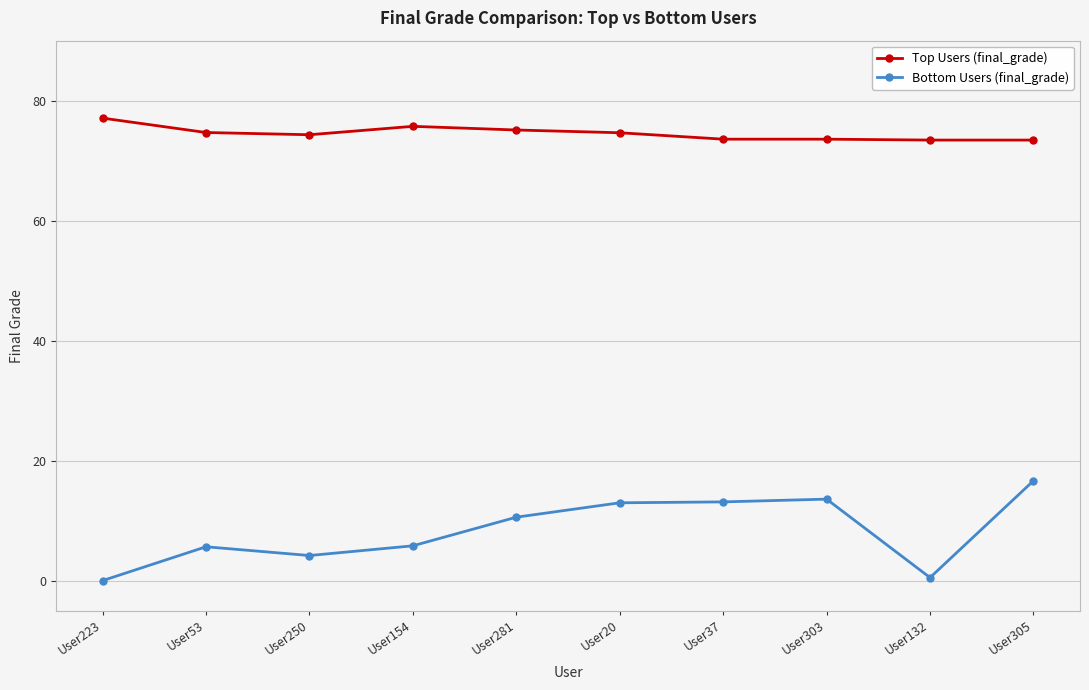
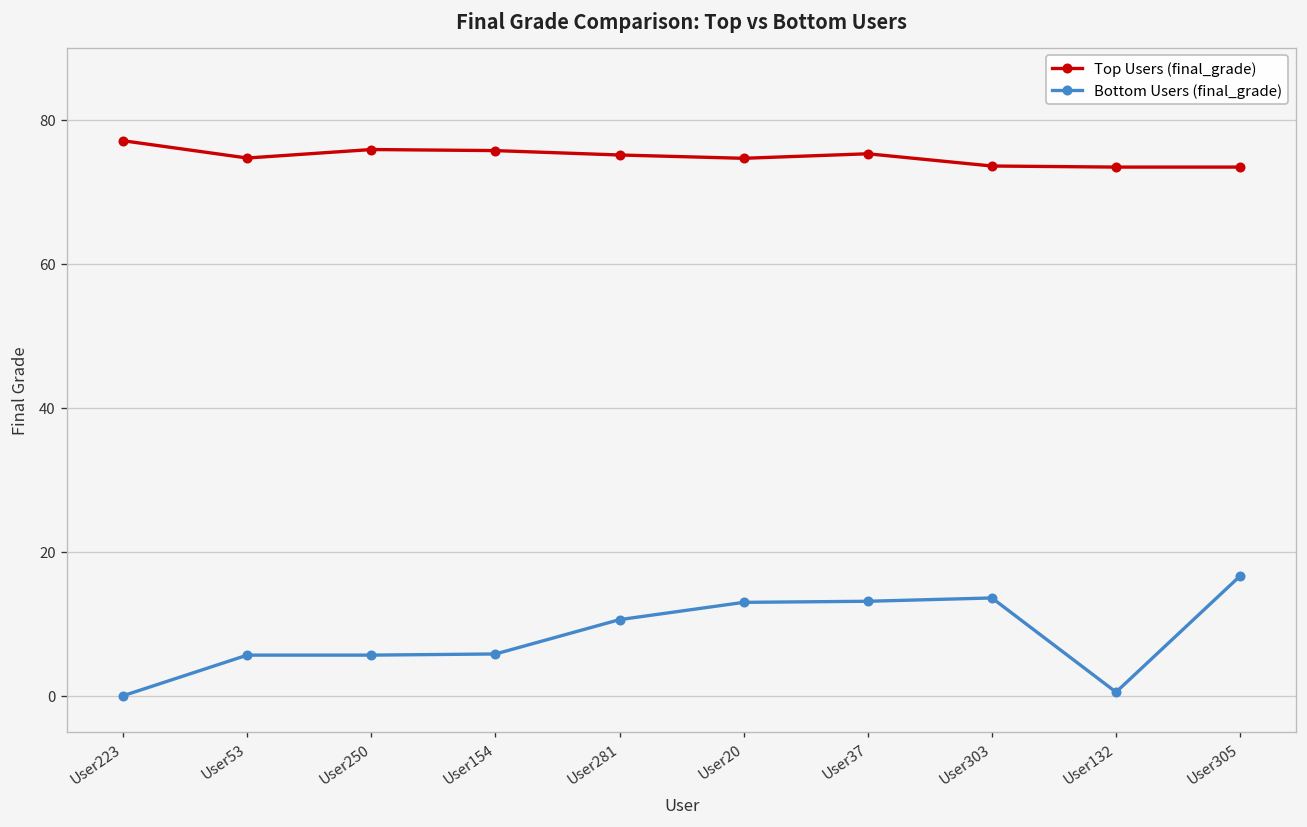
Top Users (final_grade), User250: 74 -> 76
Bottom Users (final_grade), User250: 4 -> 6
Top Users (final_grade), User37: 74 -> 75
